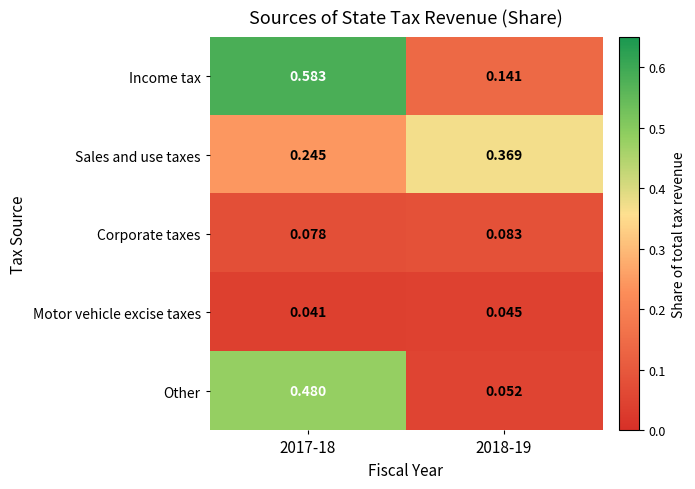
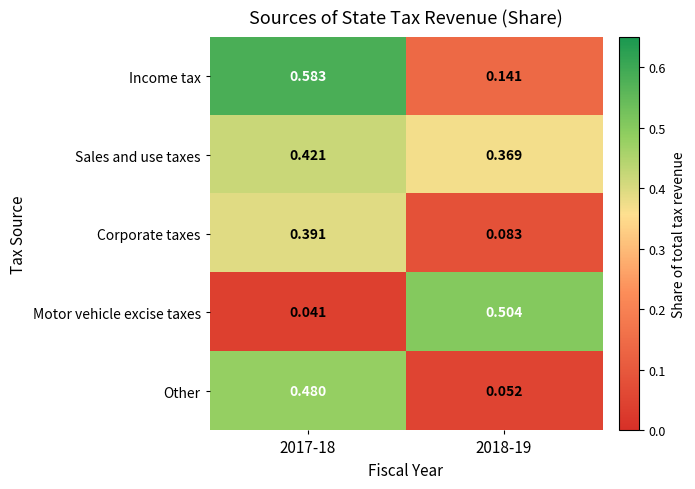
Sales and use taxes, 2017-18: 0.245 -> 0.421
Corporate taxes, 2017-18: 0.078 -> 0.391
Motor vehicle excise taxes, 2018-19: 0.045 -> 0.504
